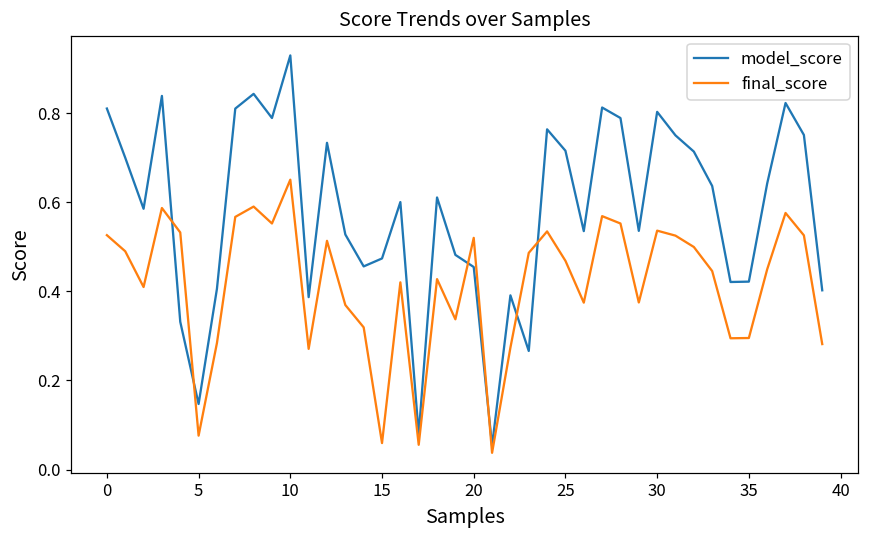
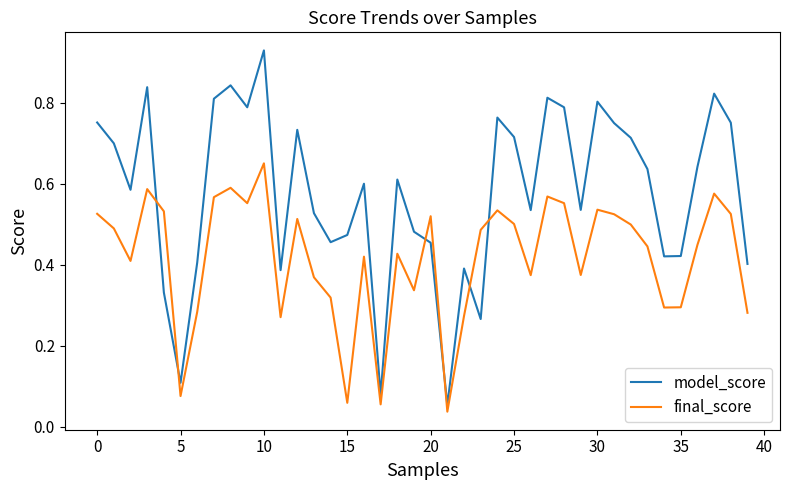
model_score, 0: 0.81 -> 0.75
model_score, 5: 0.15 -> 0.11
final_score, 25: 0.47 -> 0.50
